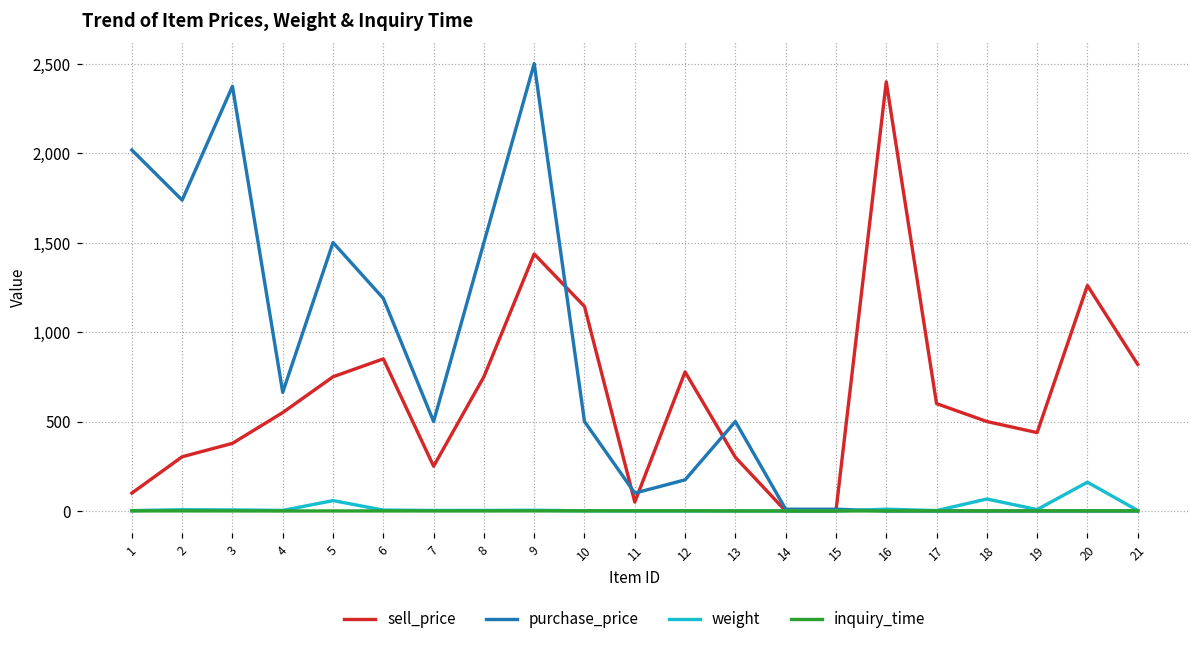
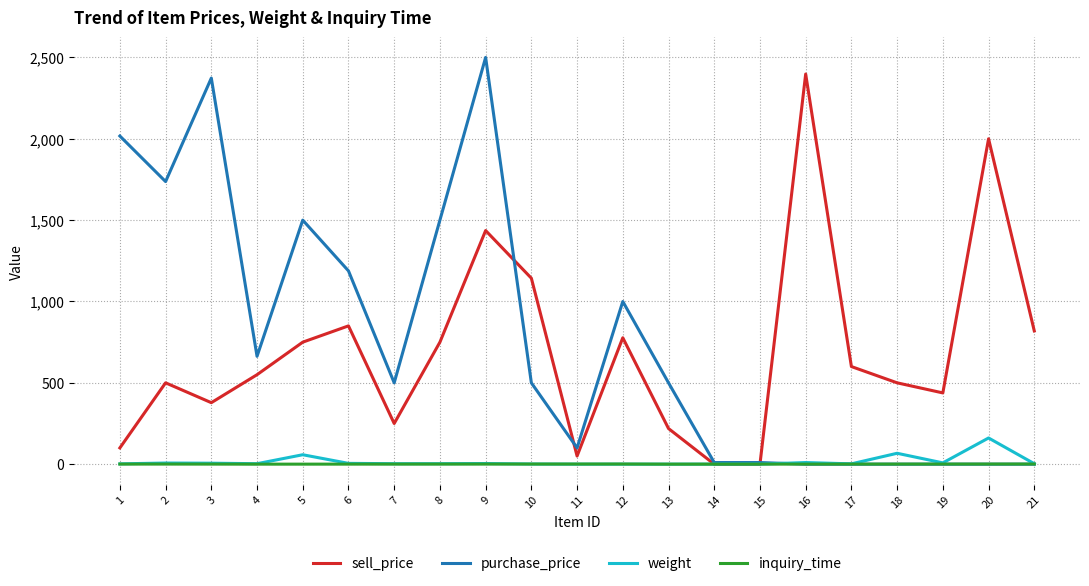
sell_price, 2: 300 -> 500
purchase_price, 12: 170 -> 1,000
sell_price, 13: 300 -> 220
sell_price, 20: 1,260 -> 2,000
